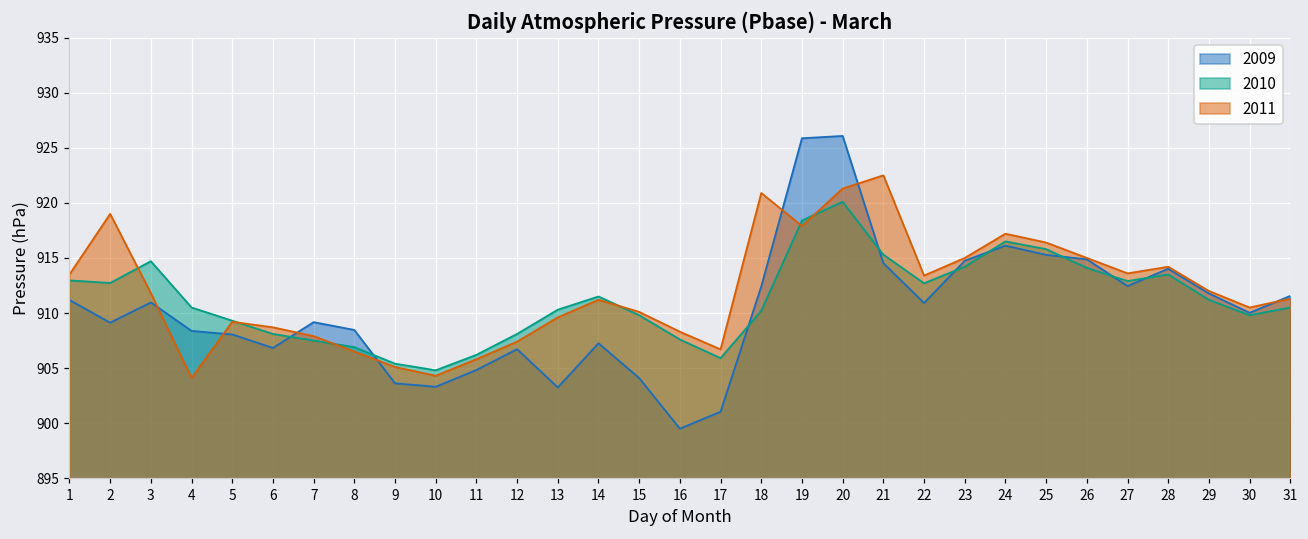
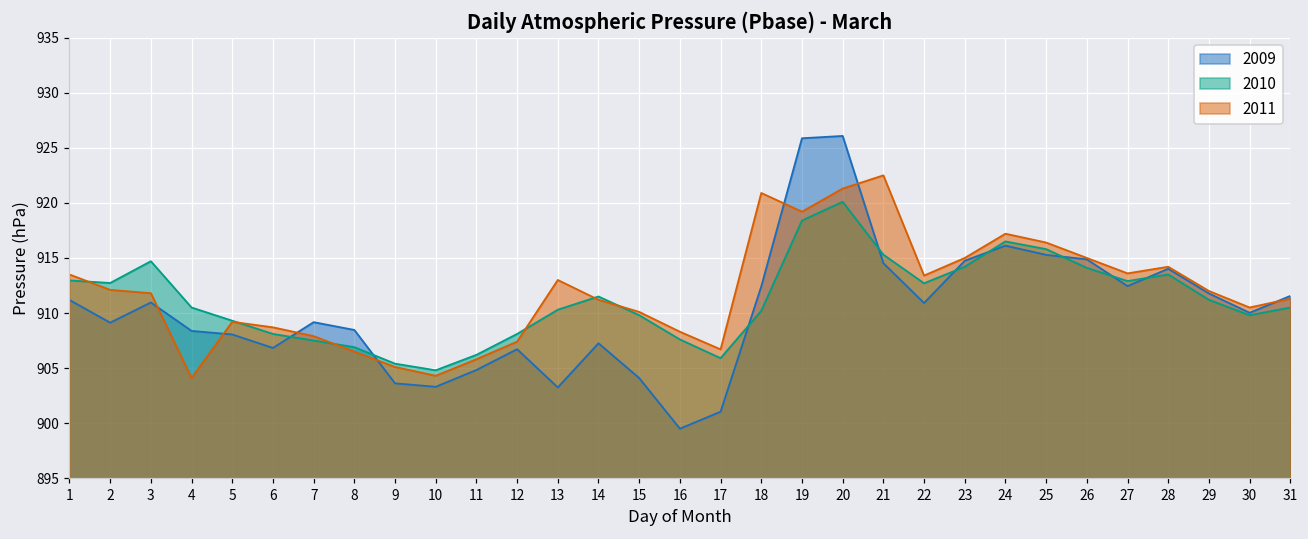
2011, 2: 919.0 -> 912.1
2011, 13: 909.6 -> 913.0
2011, 19: 917.9 -> 919.2
